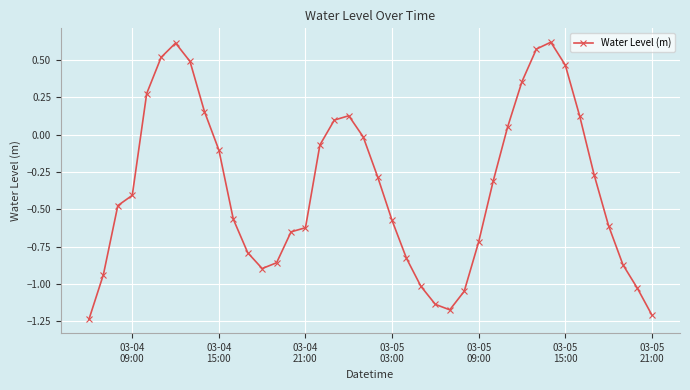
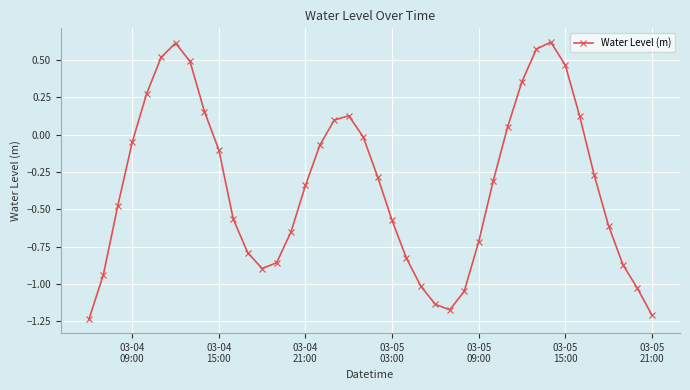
03-04 09:00: -0.41 -> -0.05
03-04 21:00: -0.62 -> -0.34
